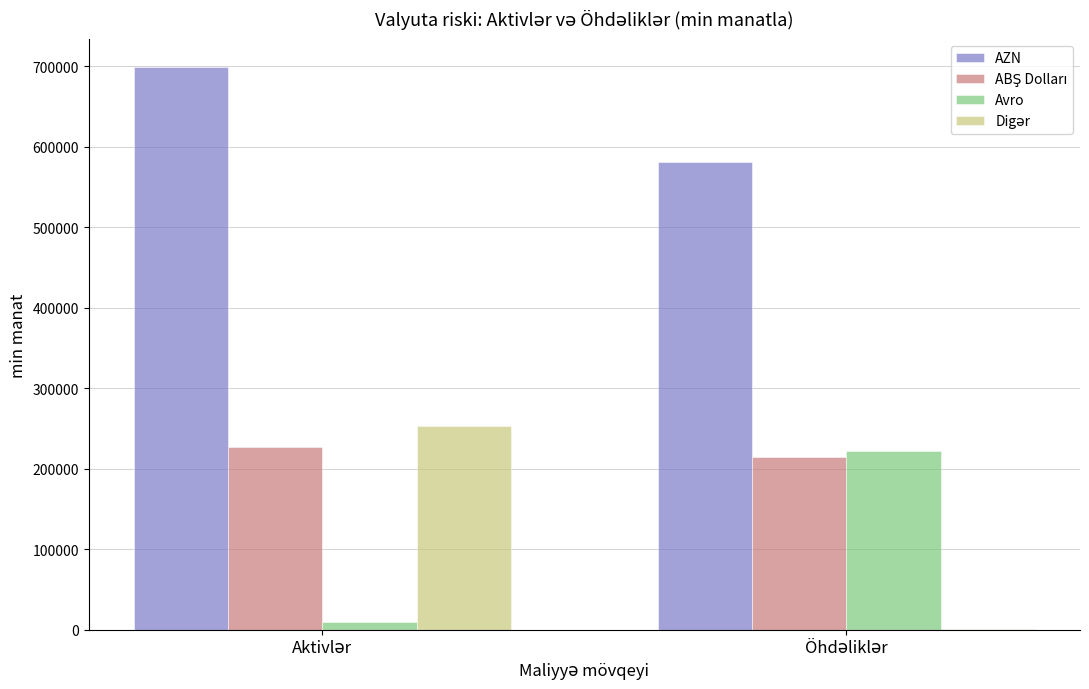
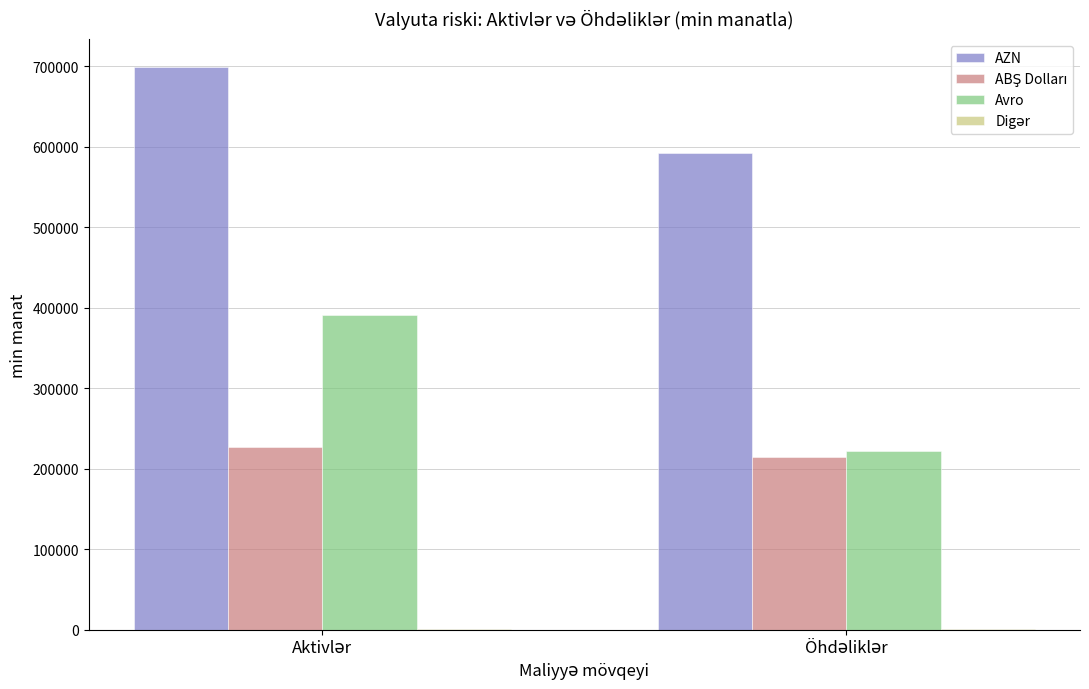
Avro, Aktivlər: 10000 -> 390000
Digər, Aktivlər: 250000 -> 0
AZN, Öhdəliklər: 580000 -> 590000
